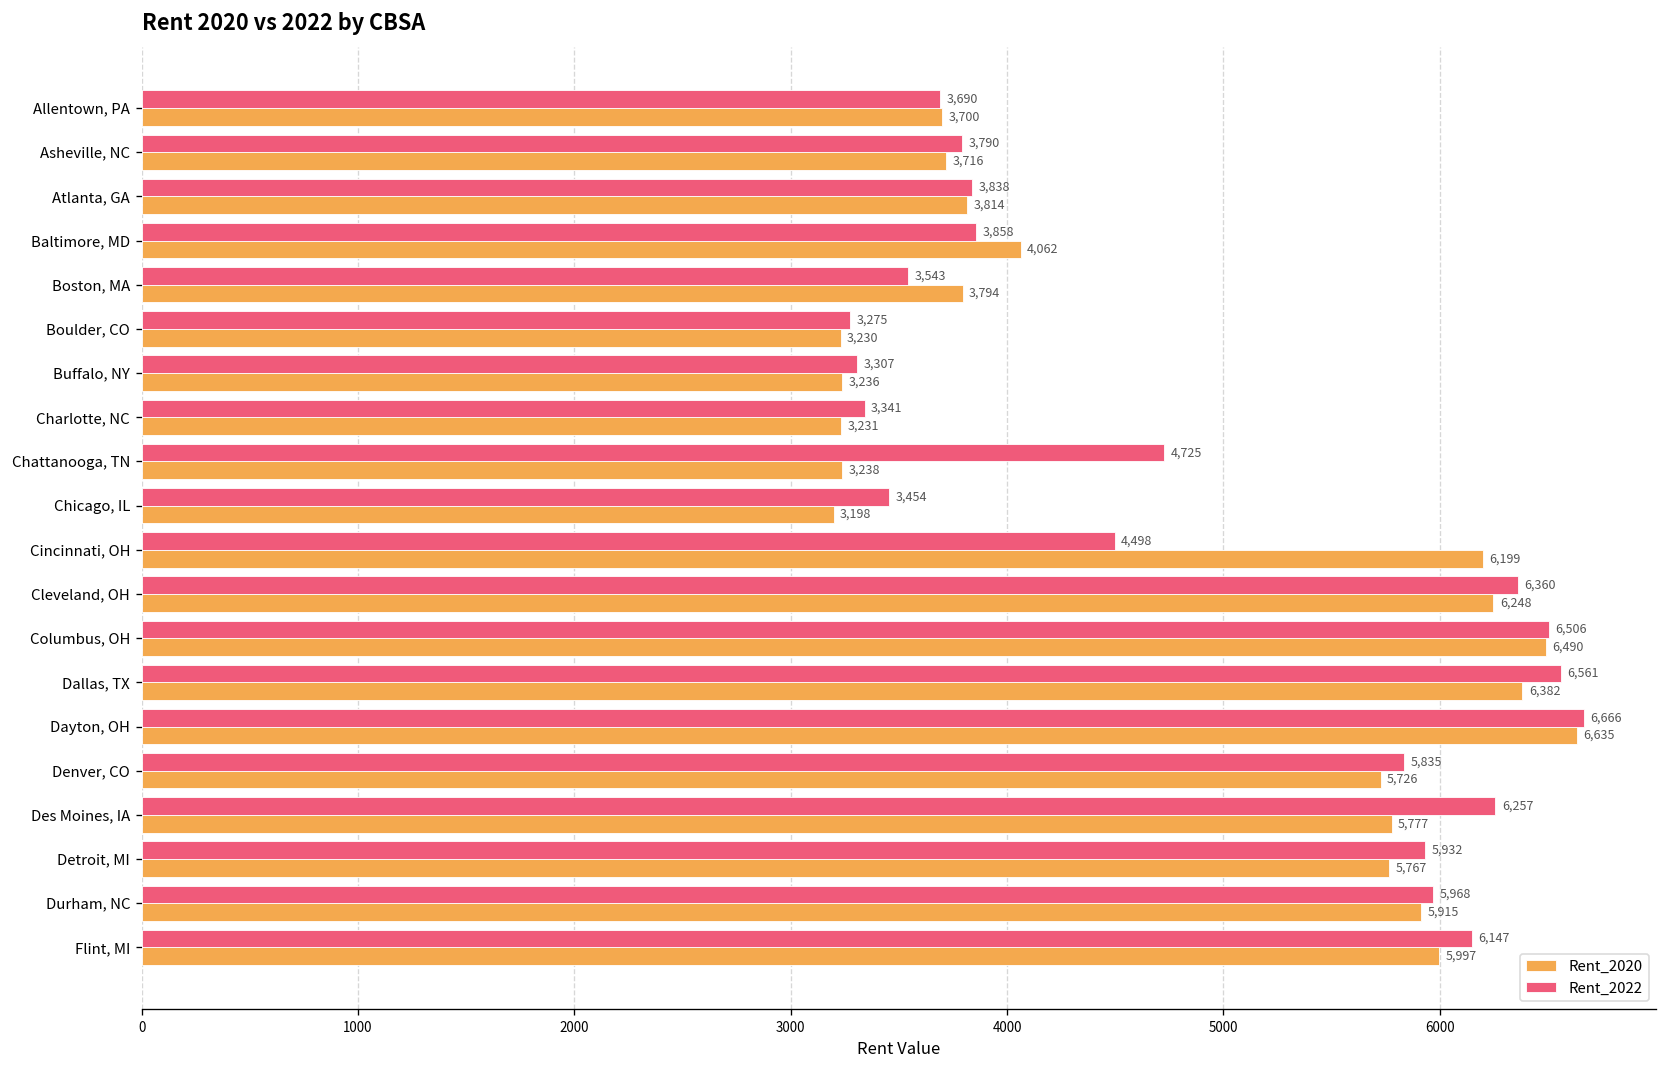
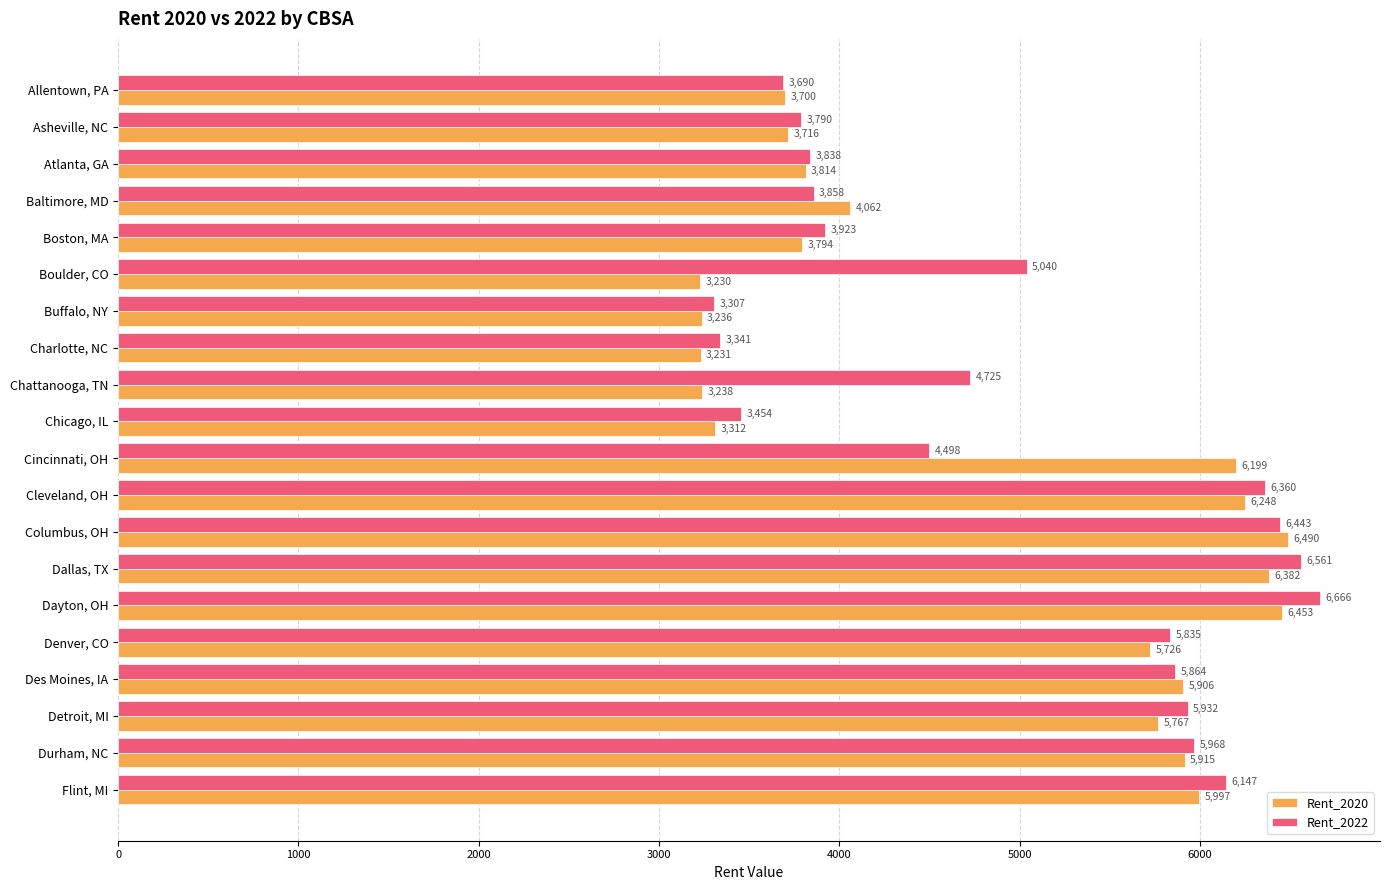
Rent_2022, Boston, MA: 3,543 -> 3,923
Rent_2022, Boulder, CO: 3,275 -> 5,040
Rent_2020, Chicago, IL: 3,198 -> 3,312
Rent_2022, Columbus, OH: 6,506 -> 6,443
Rent_2020, Dayton, OH: 6,635 -> 6,453
Rent_2022, Des Moines, IA: 6,257 -> 5,864
Rent_2020, Des Moines, IA: 5,777 -> 5,906
